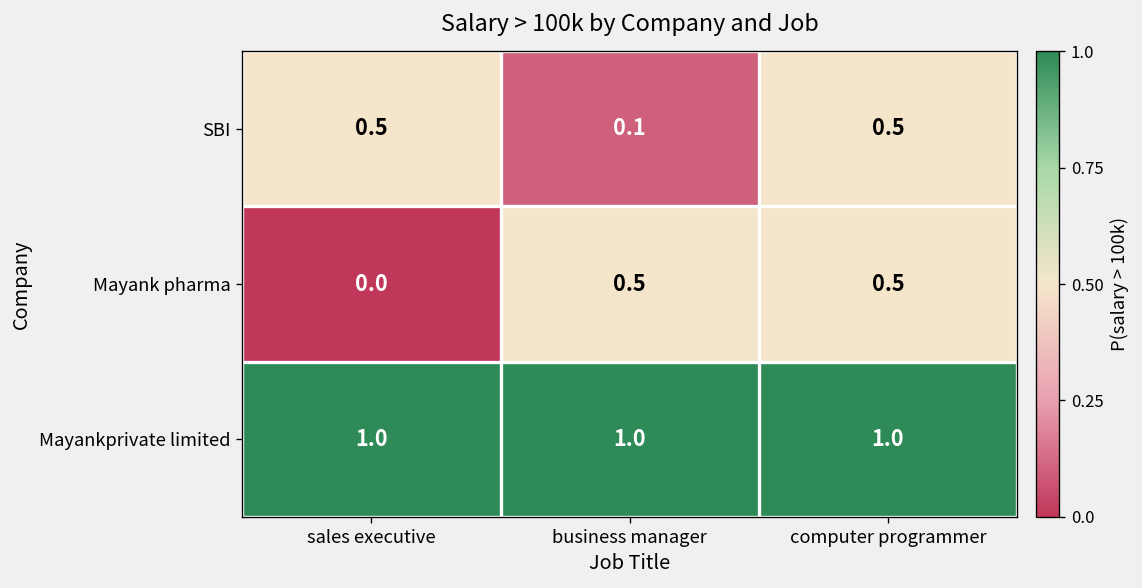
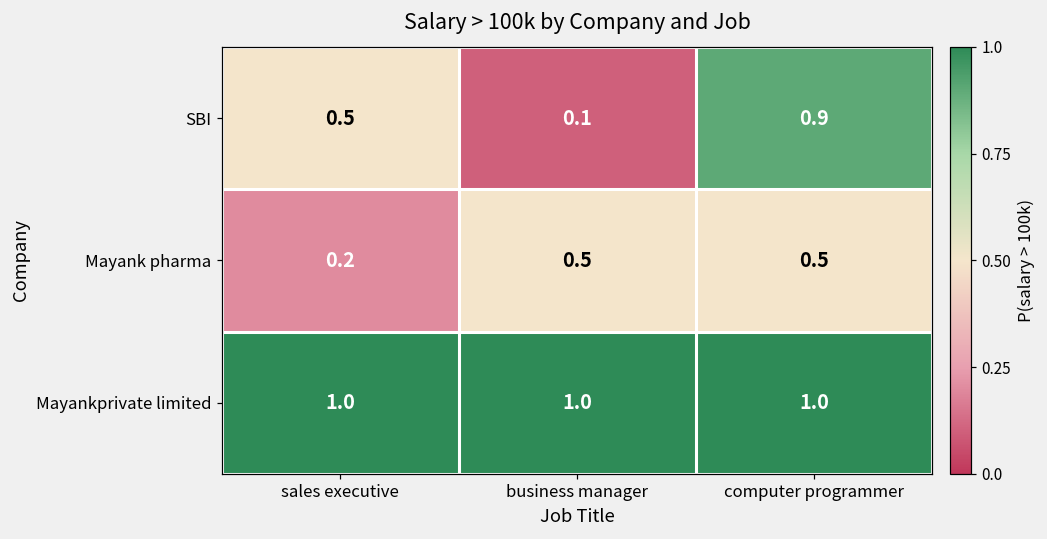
SBI, computer programmer: 0.5 -> 0.9
Mayank pharma, sales executive: 0.0 -> 0.2
